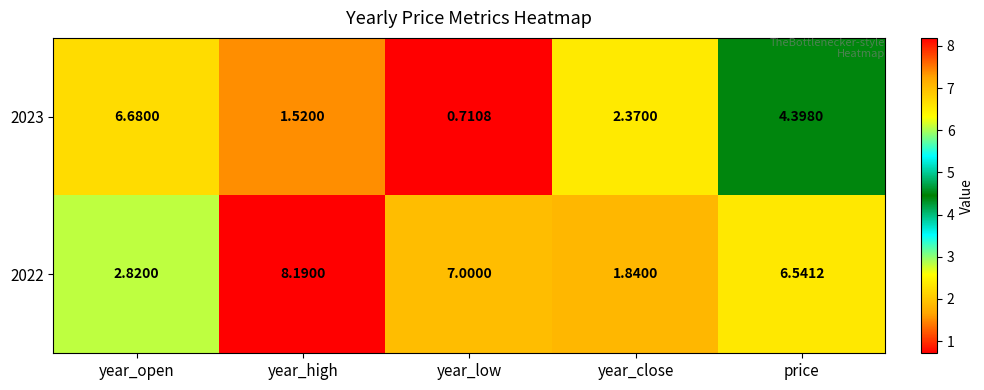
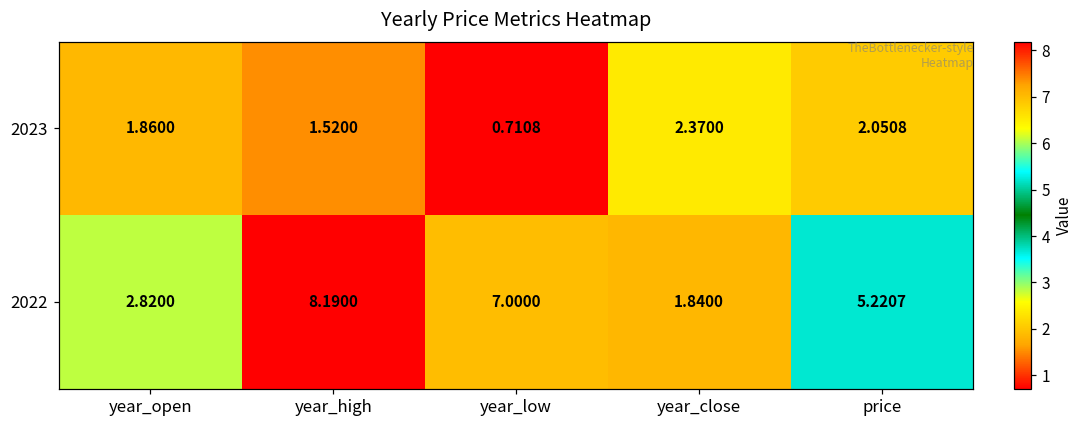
2023, year_open: 6.6800 -> 1.8600
2023, price: 4.3980 -> 2.0508
2022, price: 6.5412 -> 5.2207
